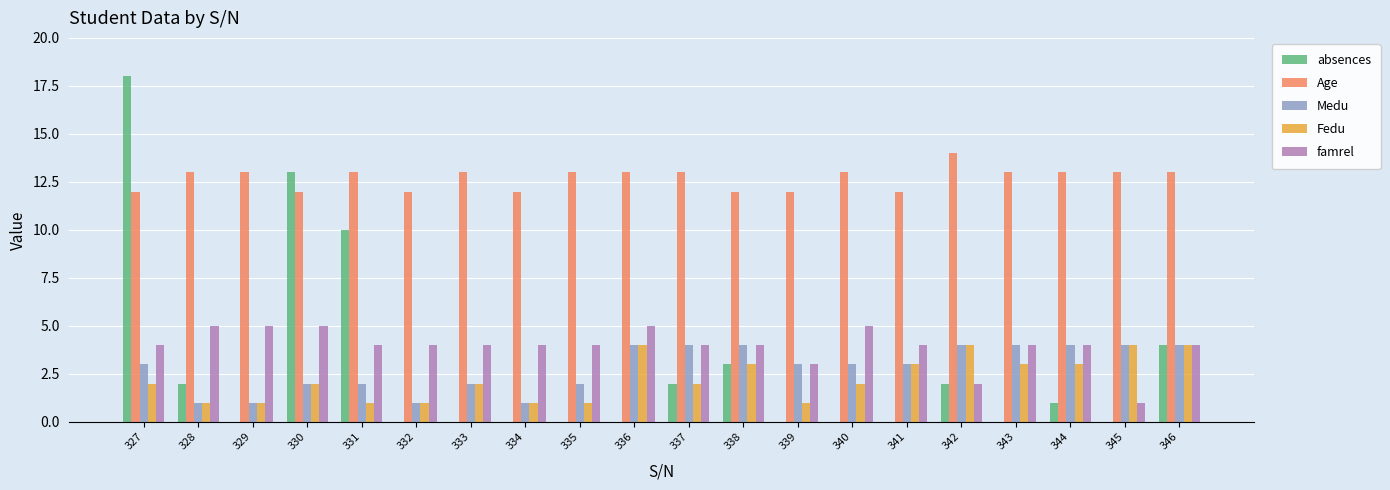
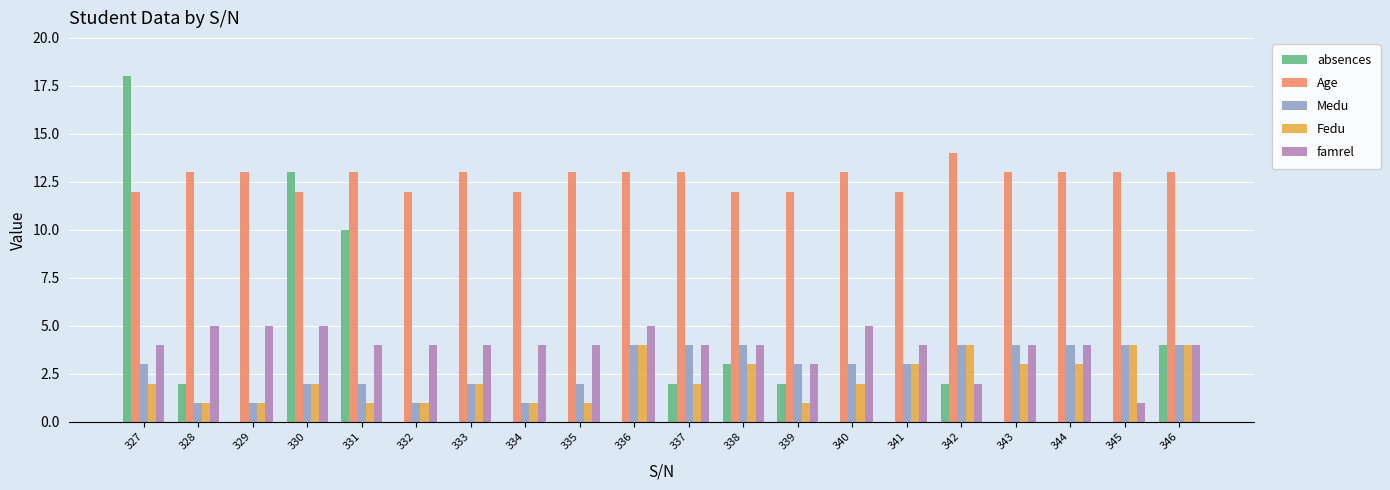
absences, 339: 0 -> 2
absences, 344: 1 -> 0
